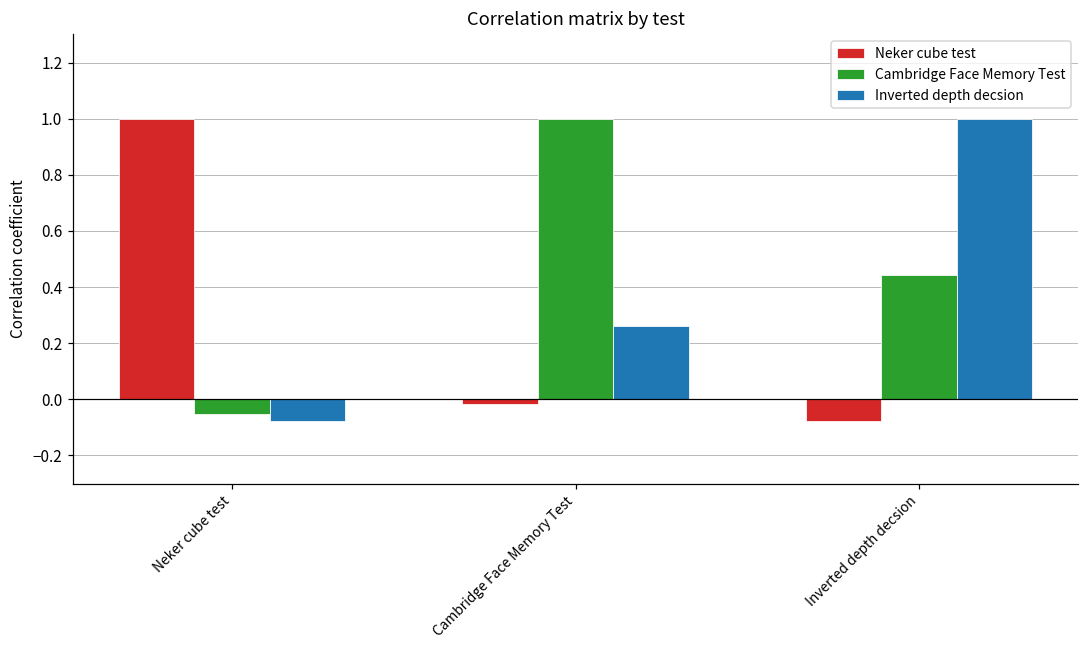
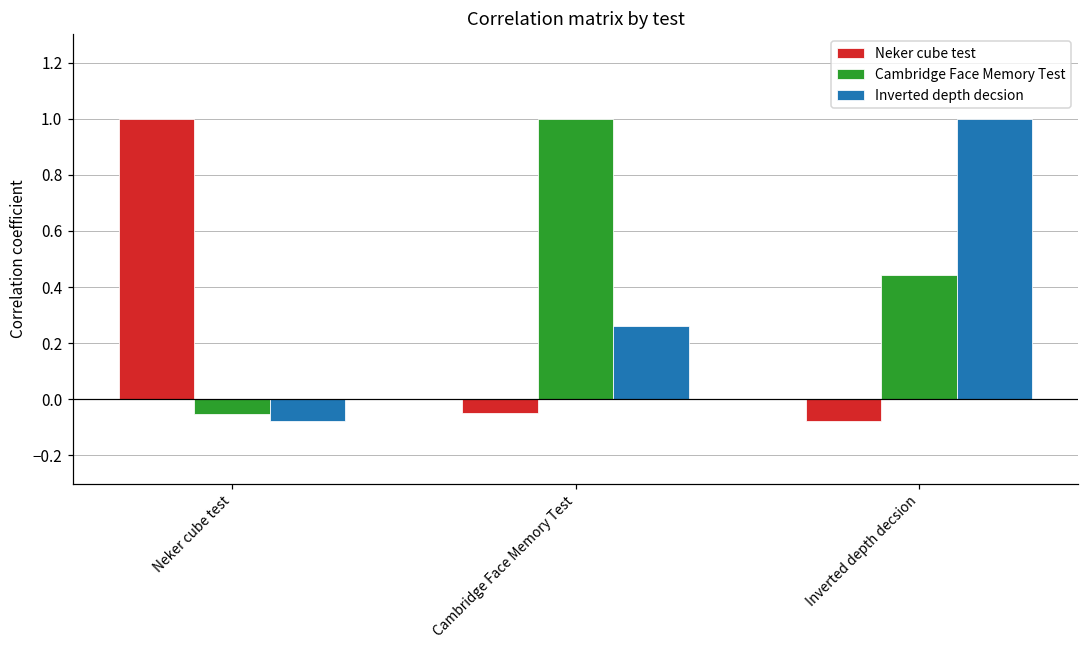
Neker cube test, Cambridge Face Memory Test: -0.02 -> -0.05
